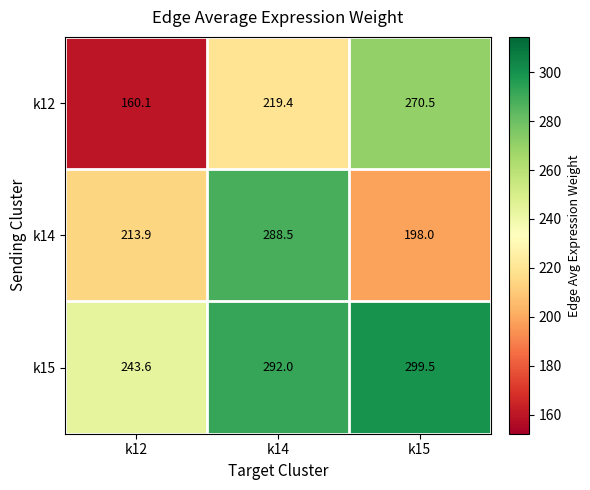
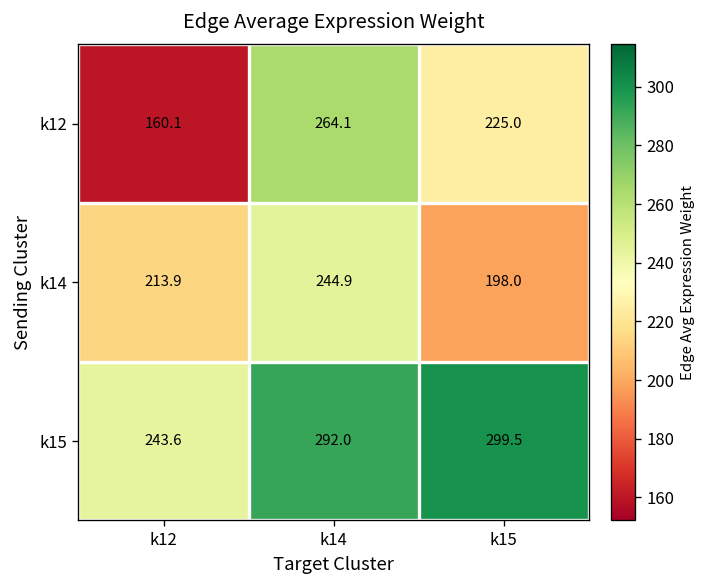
k12, k14: 219.4 -> 264.1
k12, k15: 270.5 -> 225.0
k14, k14: 288.5 -> 244.9
